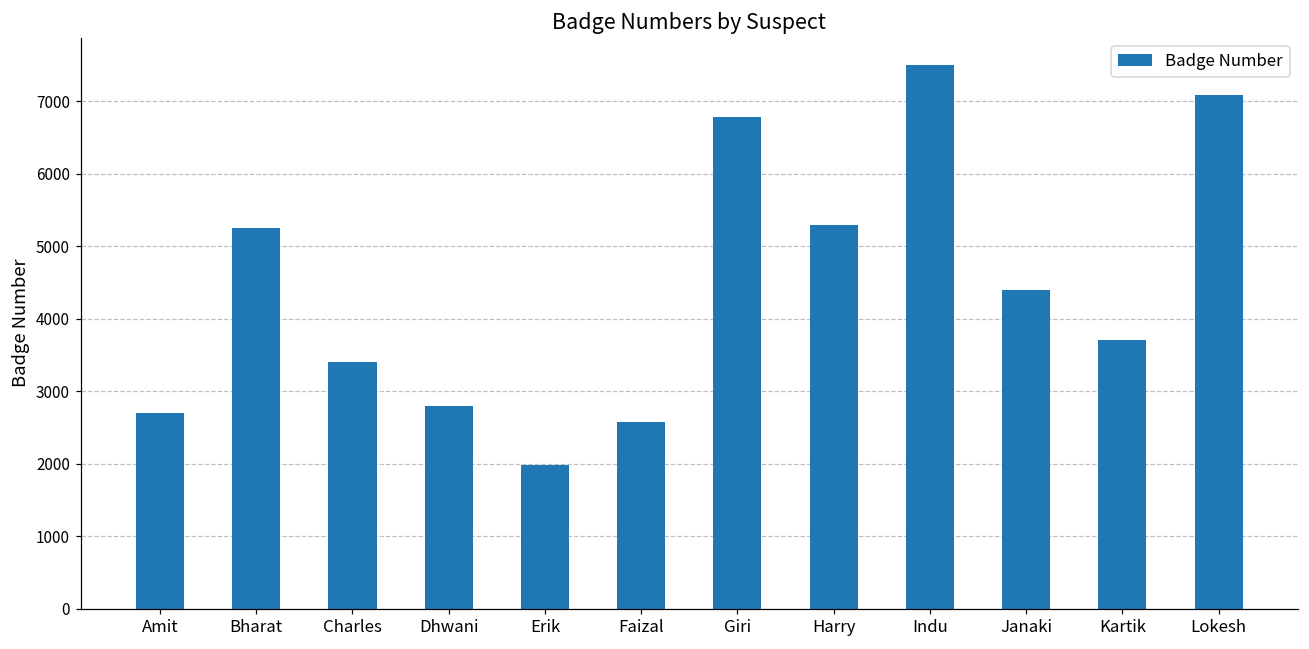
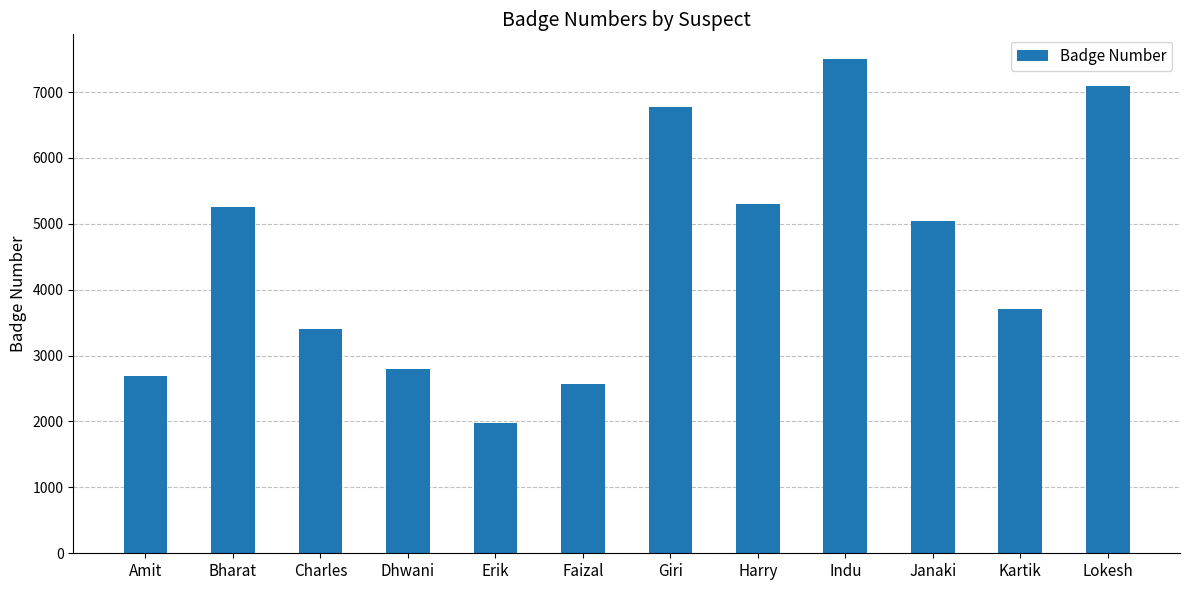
Janaki: 4400 -> 5000
